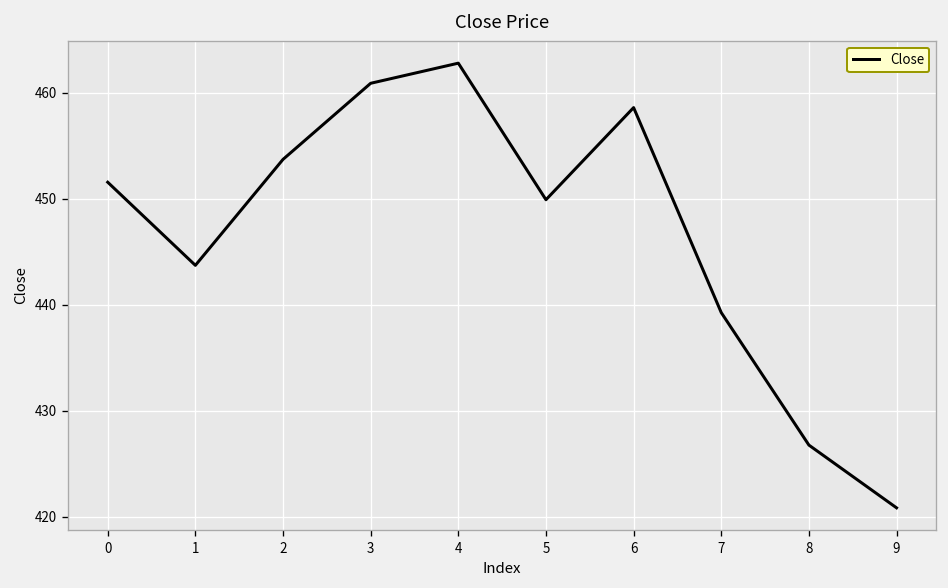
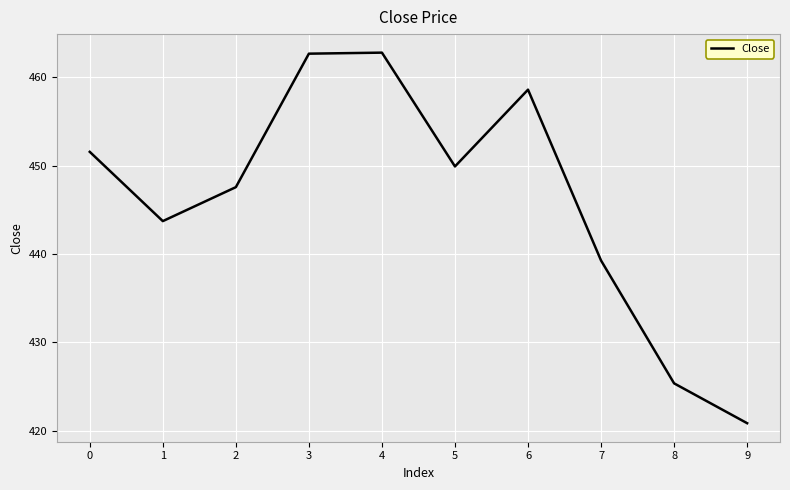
2: 454 -> 448
3: 461 -> 463
8: 427 -> 425
